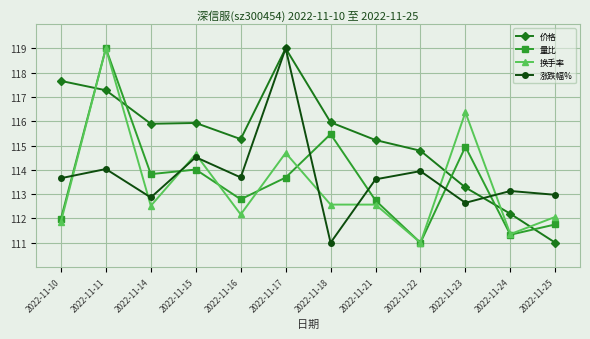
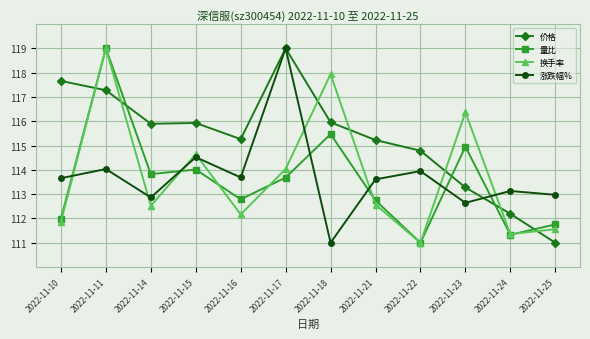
换手率, 2022-11-17: 114.7 -> 114.0
换手率, 2022-11-18: 112.6 -> 117.9
换手率, 2022-11-25: 112.1 -> 111.6
